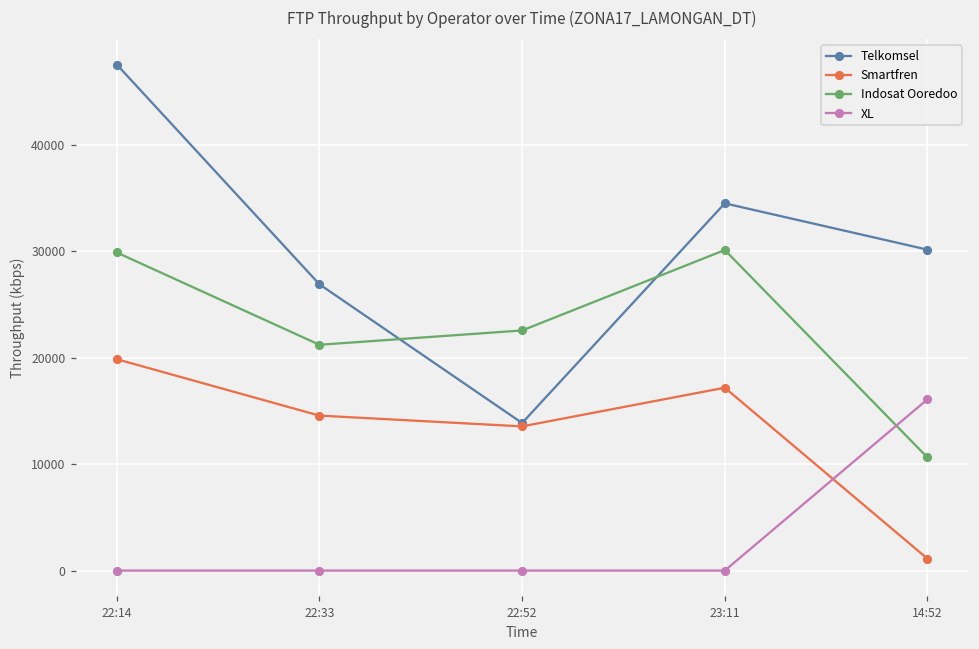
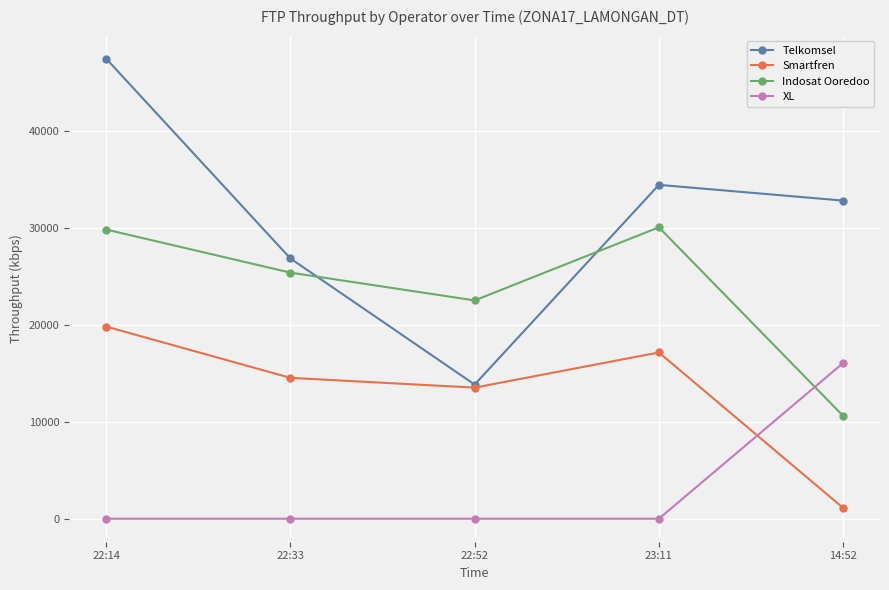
Indosat Ooredoo, 22:33: 21000 -> 25000
Telkomsel, 14:52: 30000 -> 33000
